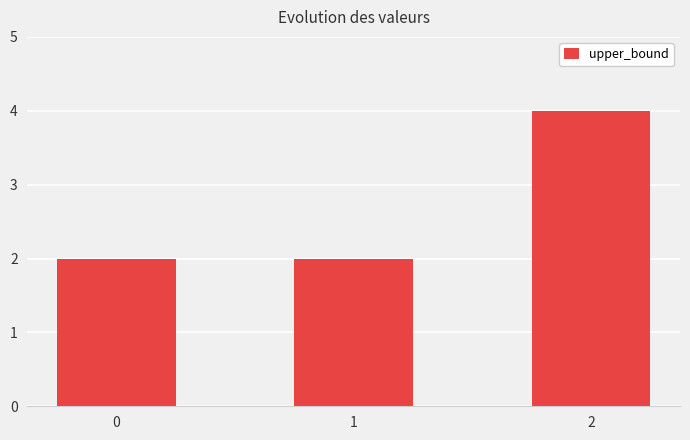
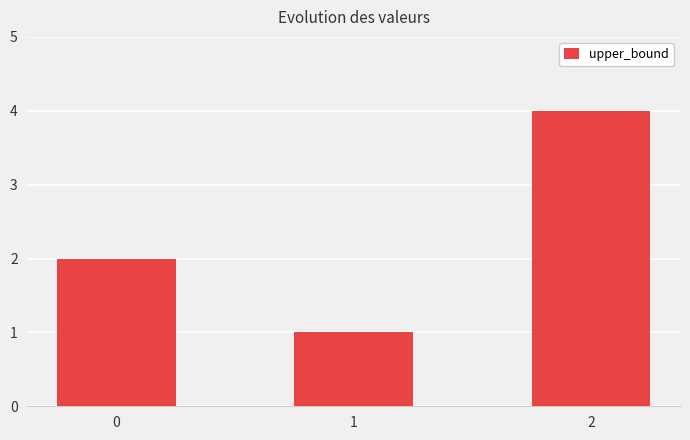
1: 2 -> 1
